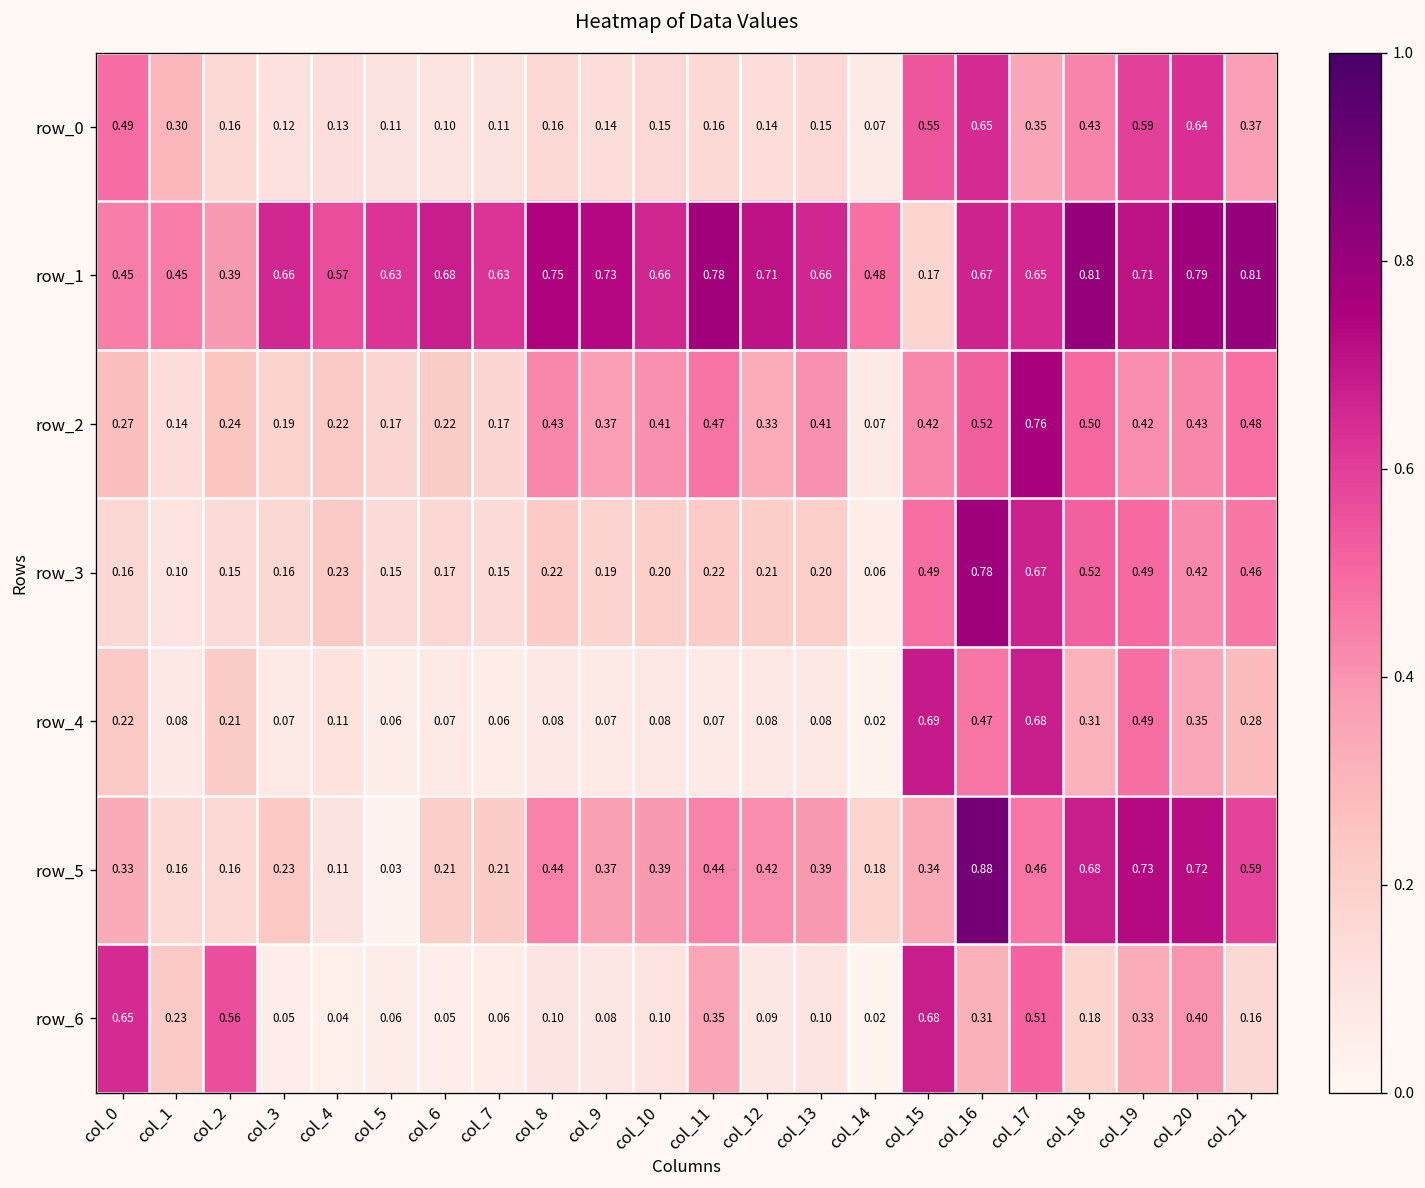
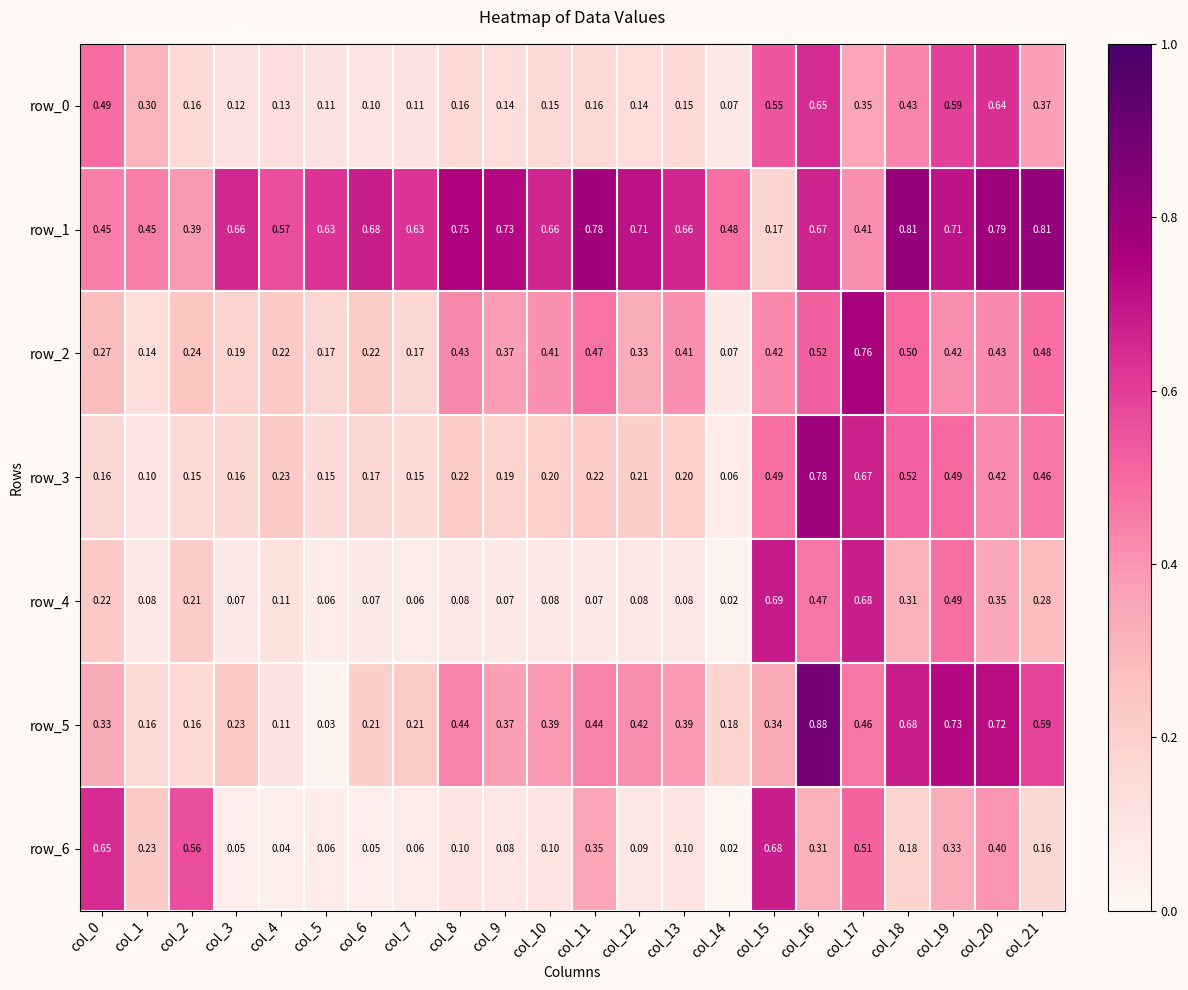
row_1, col_17: 0.65 -> 0.41
